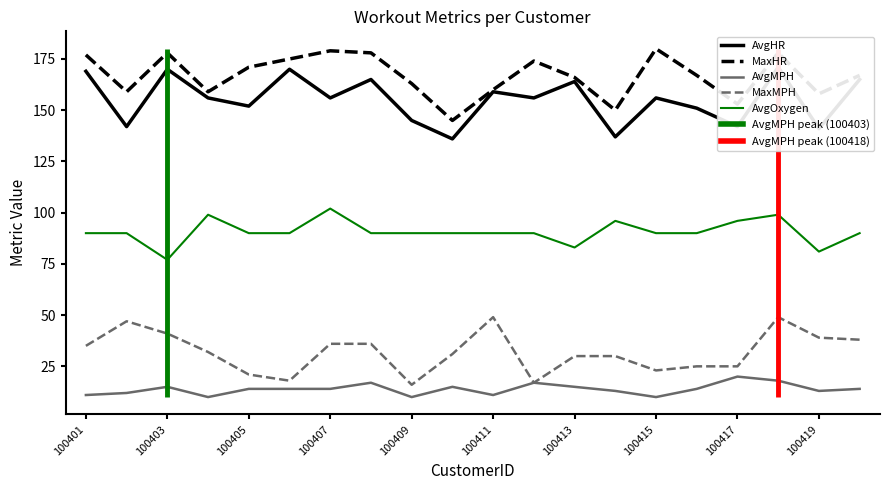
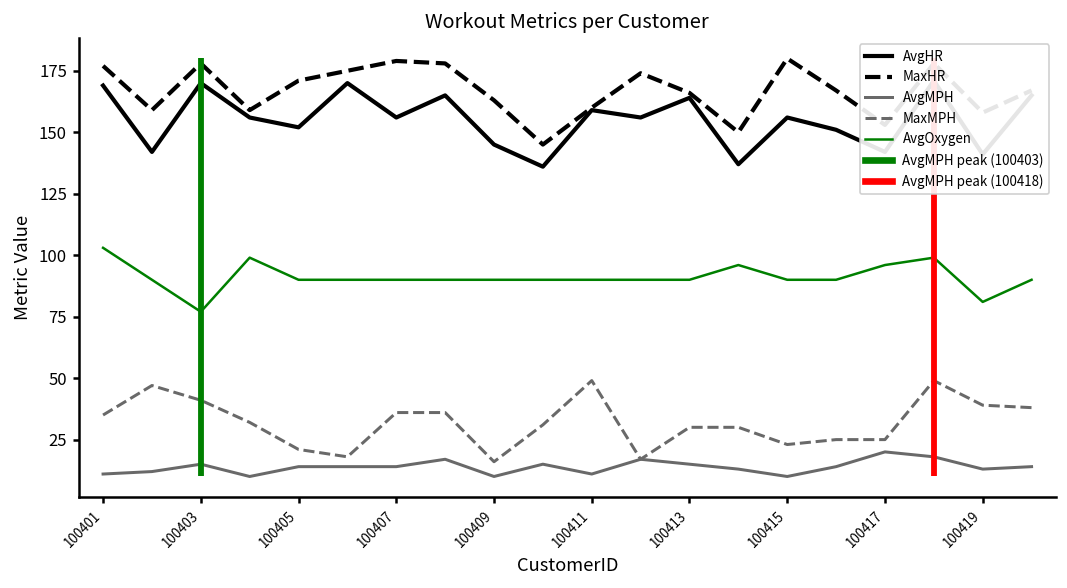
AvgOxygen, 100401: 90 -> 103
AvgOxygen, 100407: 102 -> 90
AvgOxygen, 100413: 83 -> 90
